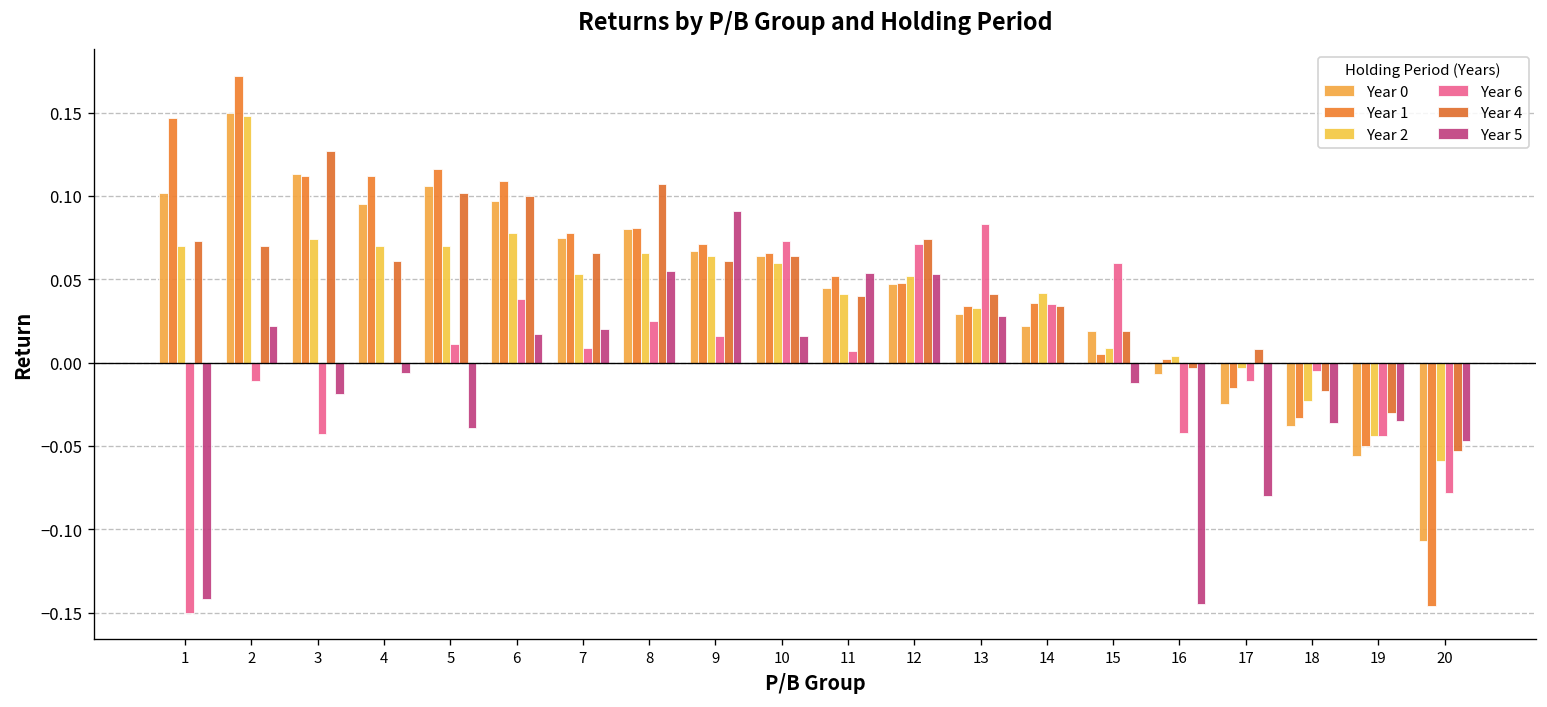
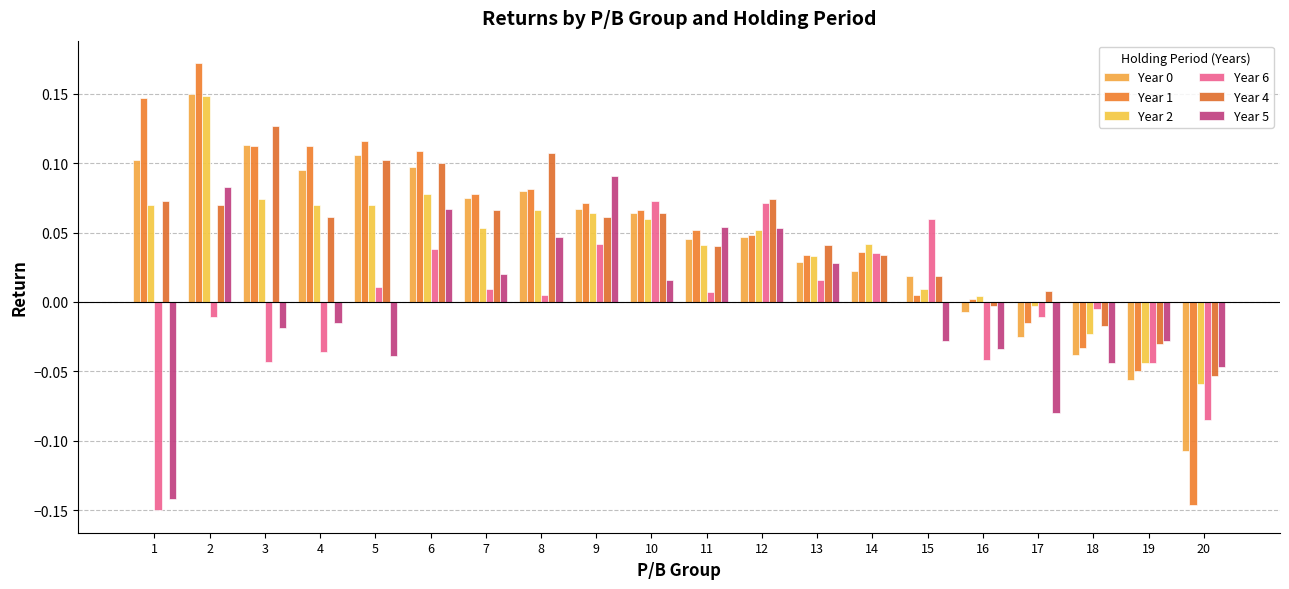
Year 5, 2: 0.022 -> 0.083
Year 6, 4: -0.001 -> -0.036
Year 5, 4: -0.006 -> -0.015
Year 5, 6: 0.017 -> 0.067
Year 6, 8: 0.025 -> 0.005
Year 5, 8: 0.055 -> 0.047
Year 6, 9: 0.016 -> 0.042
Year 6, 13: 0.083 -> 0.016
Year 5, 15: -0.012 -> -0.028
Year 5, 16: -0.145 -> -0.034
Year 5, 18: -0.036 -> -0.044
Year 5, 19: -0.035 -> -0.028
Year 6, 20: -0.078 -> -0.085
